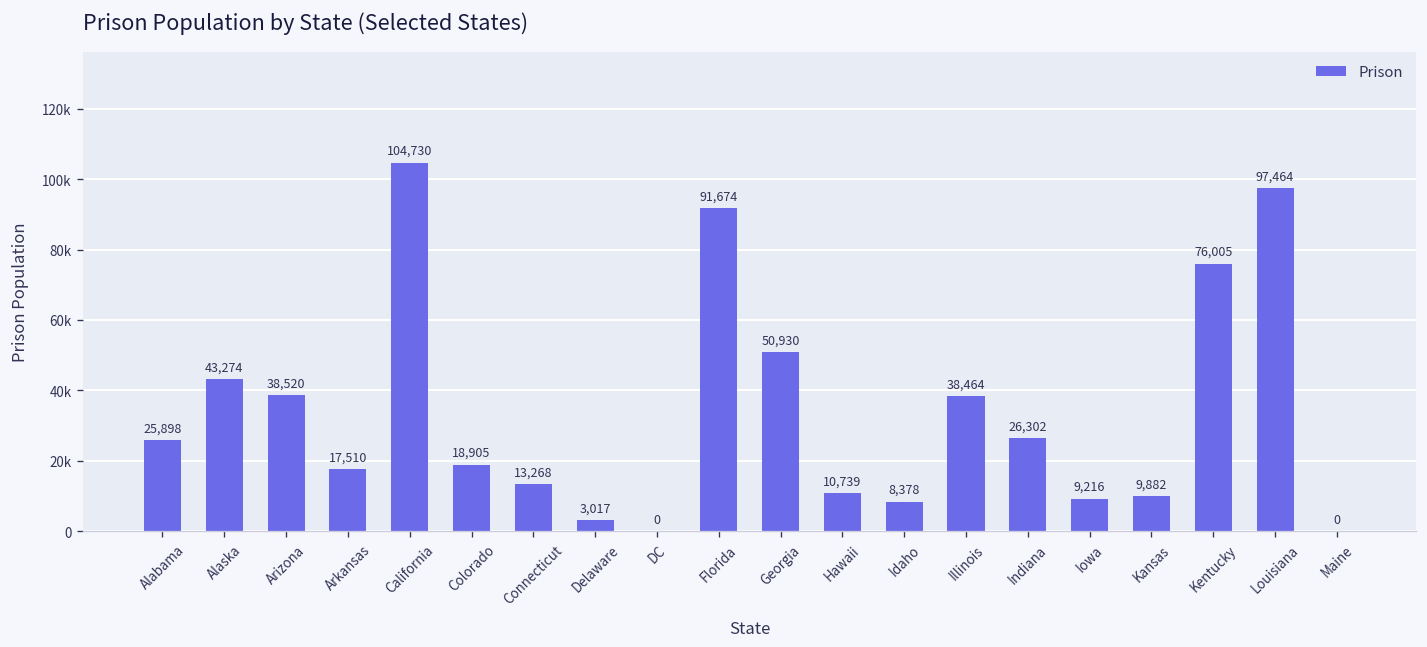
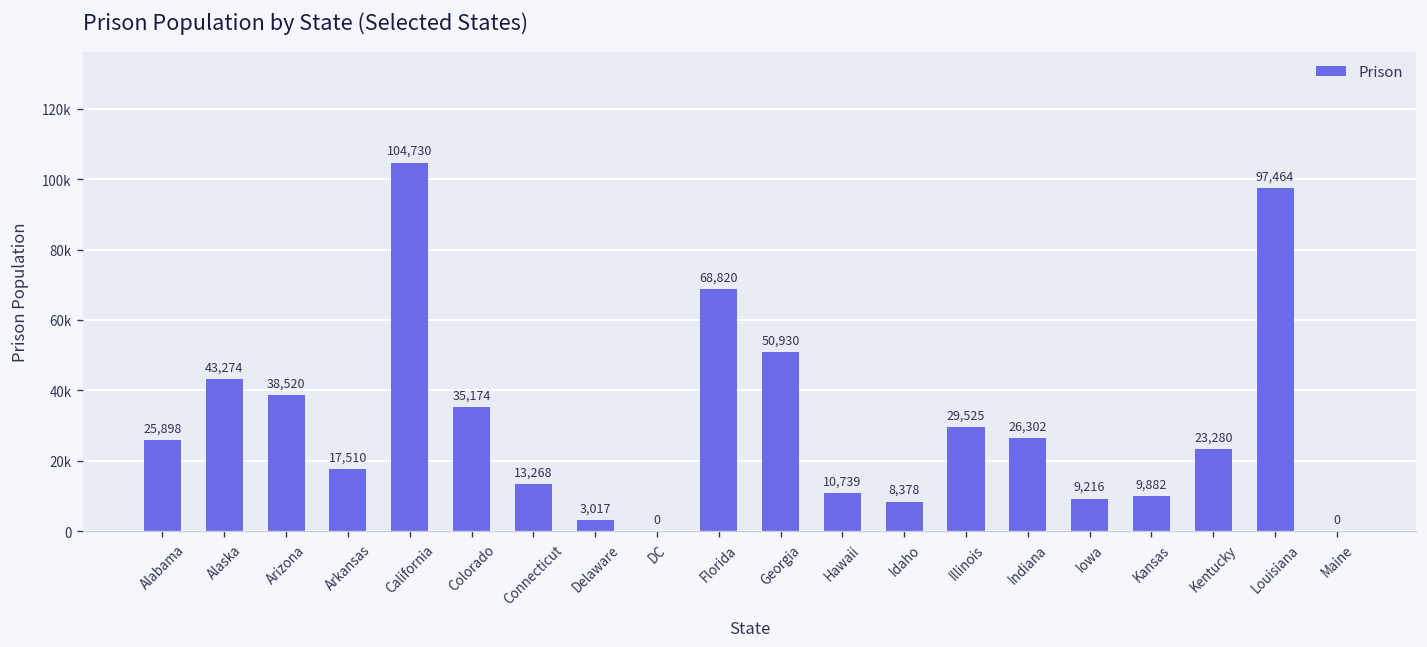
Colorado: 18,905 -> 35,174
Florida: 91,674 -> 68,820
Illinois: 38,464 -> 29,525
Kentucky: 76,005 -> 23,280
